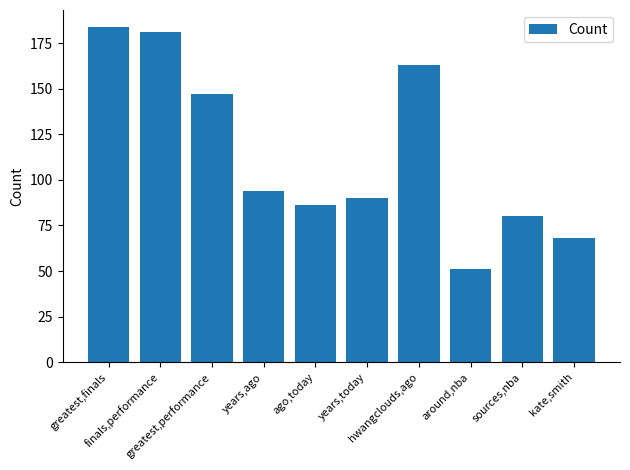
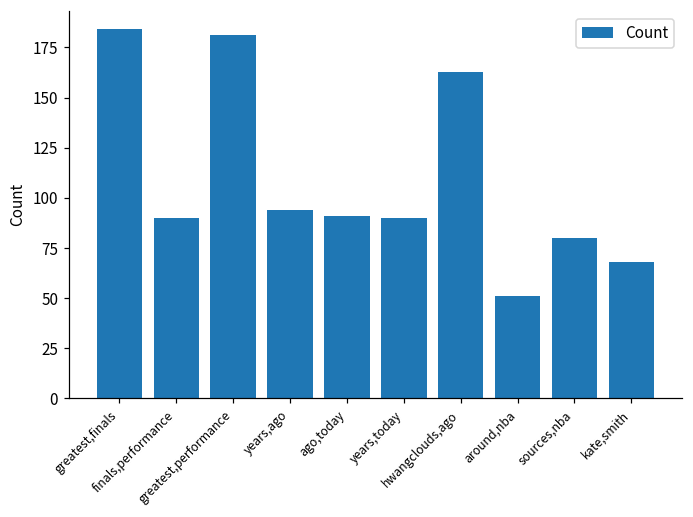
finals,performance: 181 -> 90
greatest,performance: 147 -> 181
ago,today: 86 -> 91
